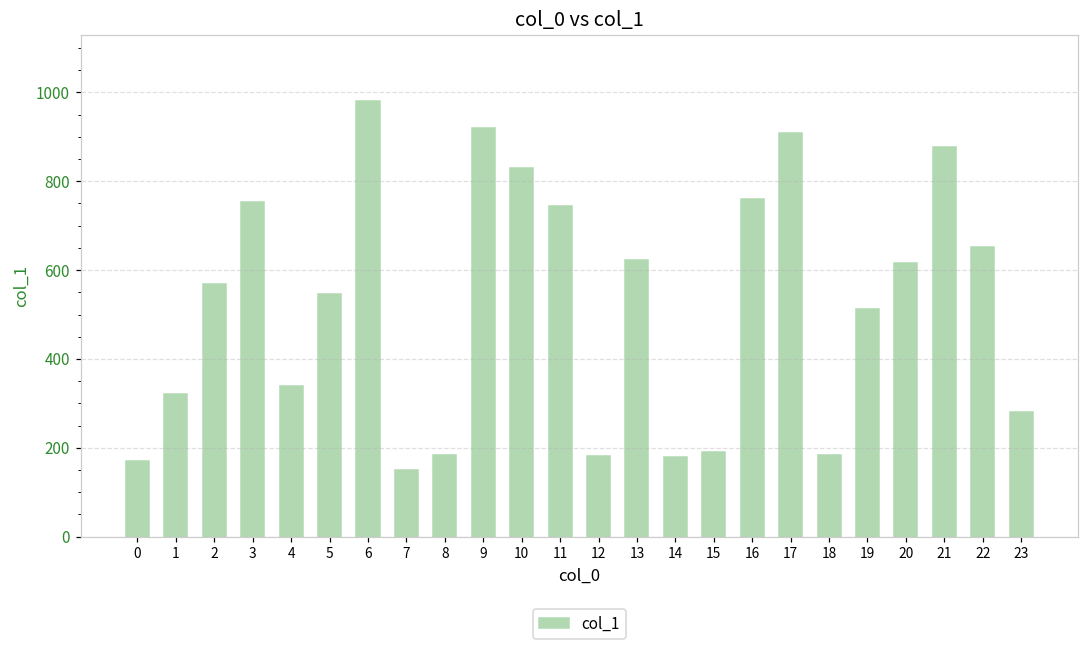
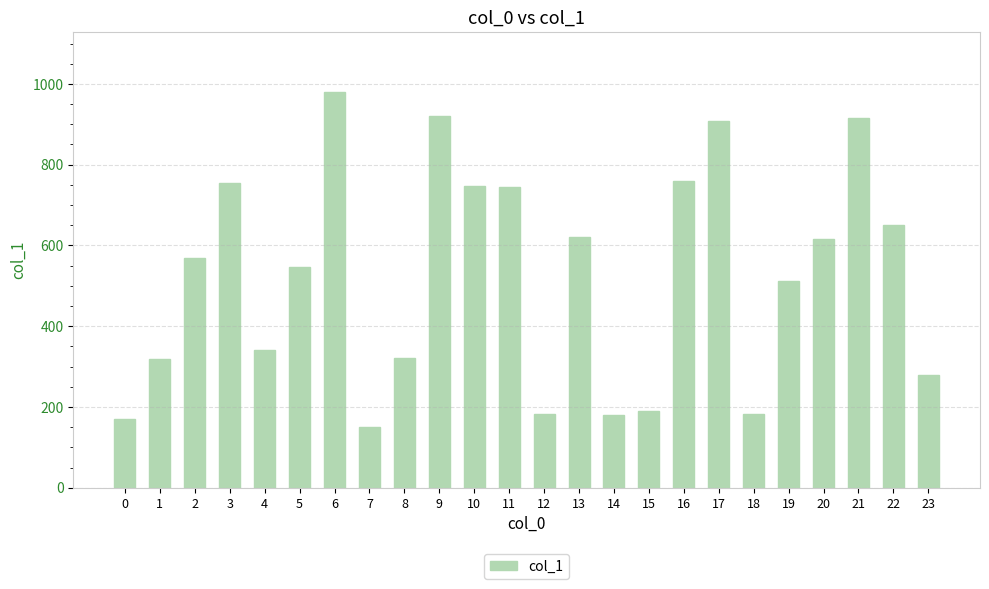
8: 180 -> 320
10: 830 -> 750
21: 880 -> 920
